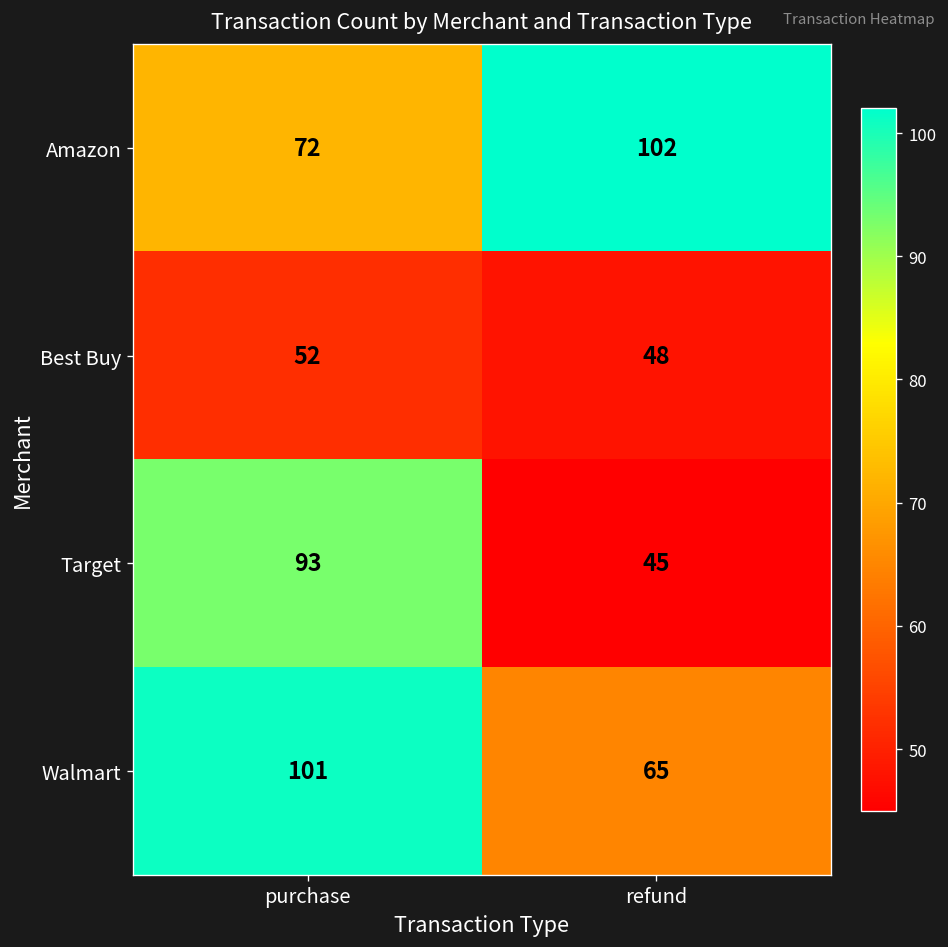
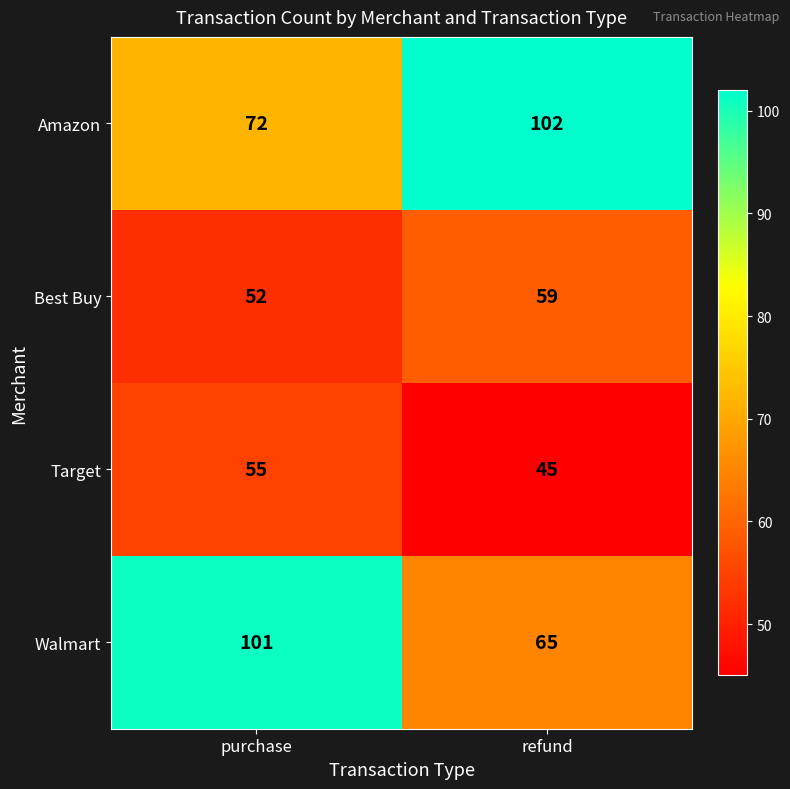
Best Buy, refund: 48 -> 59
Target, purchase: 93 -> 55
